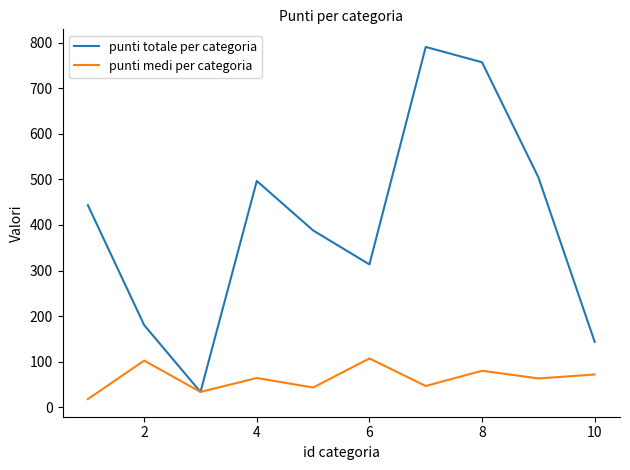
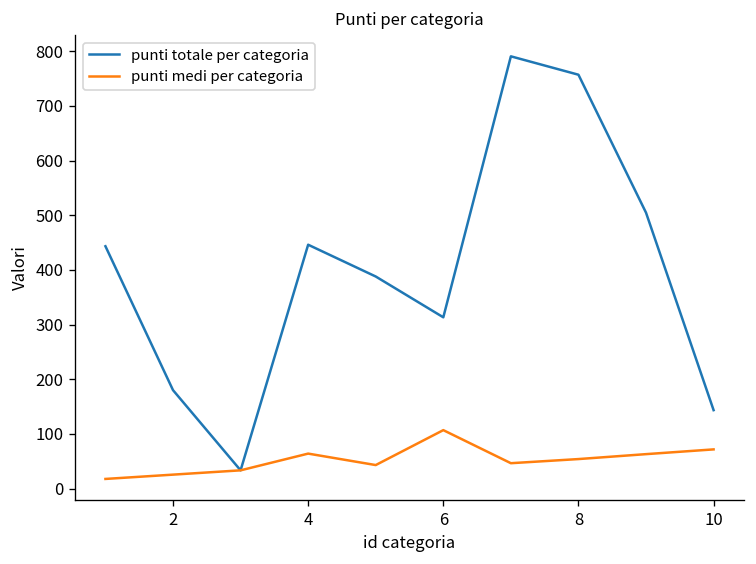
punti medi per categoria, 2: 100 -> 30
punti totale per categoria, 4: 500 -> 450
punti medi per categoria, 8: 80 -> 50
